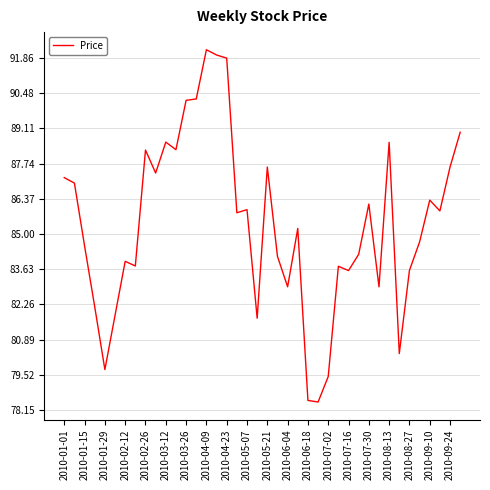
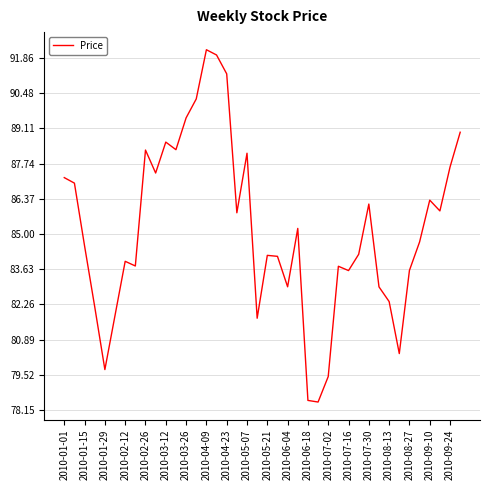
2010-03-26: 90.2 -> 89.5
2010-04-23: 91.8 -> 91.2
2010-05-07: 85.9 -> 88.1
2010-05-21: 87.6 -> 84.2
2010-08-13: 88.6 -> 82.4
